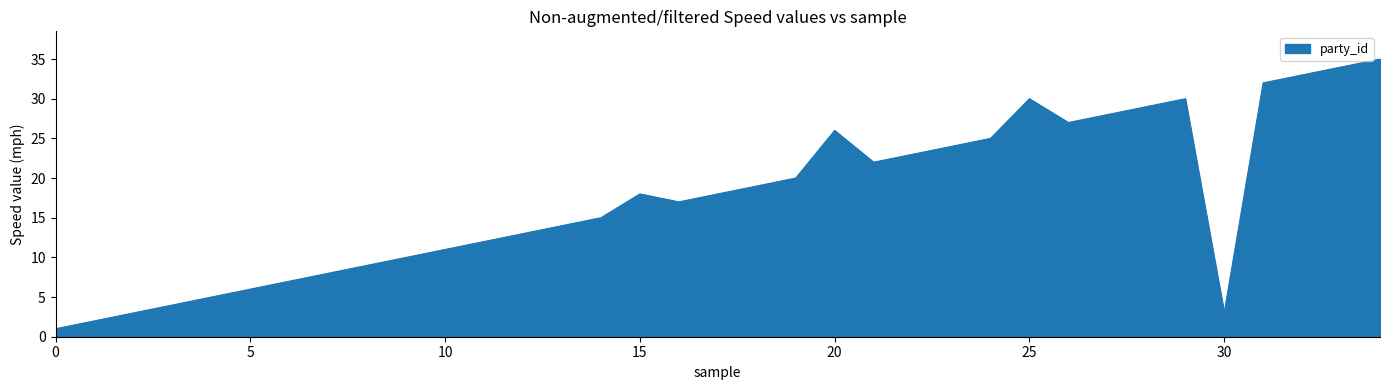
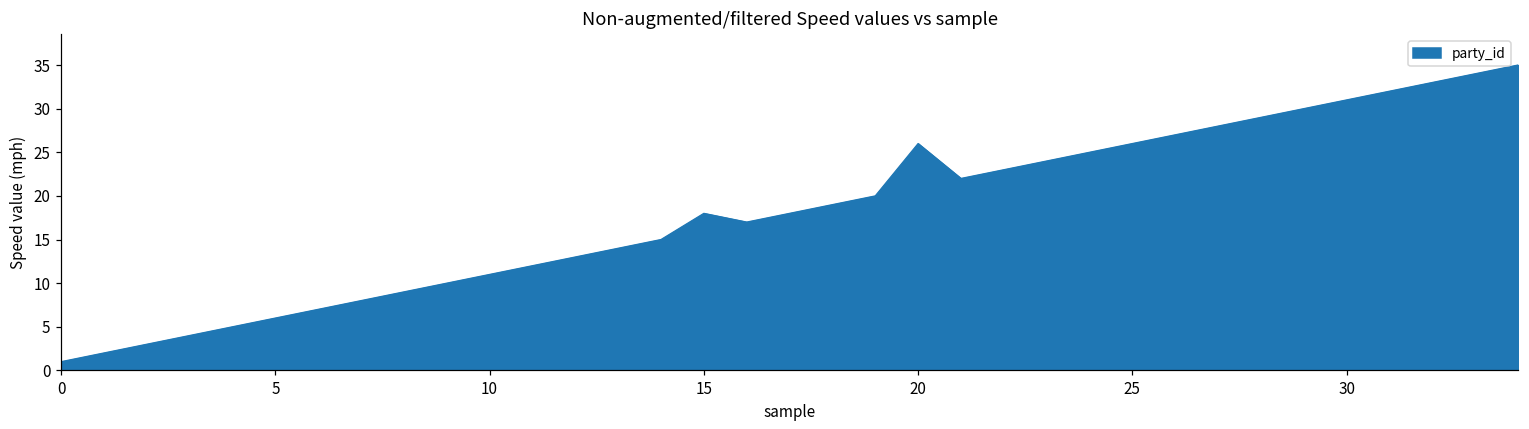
25: 30 -> 26
30: 3 -> 31
